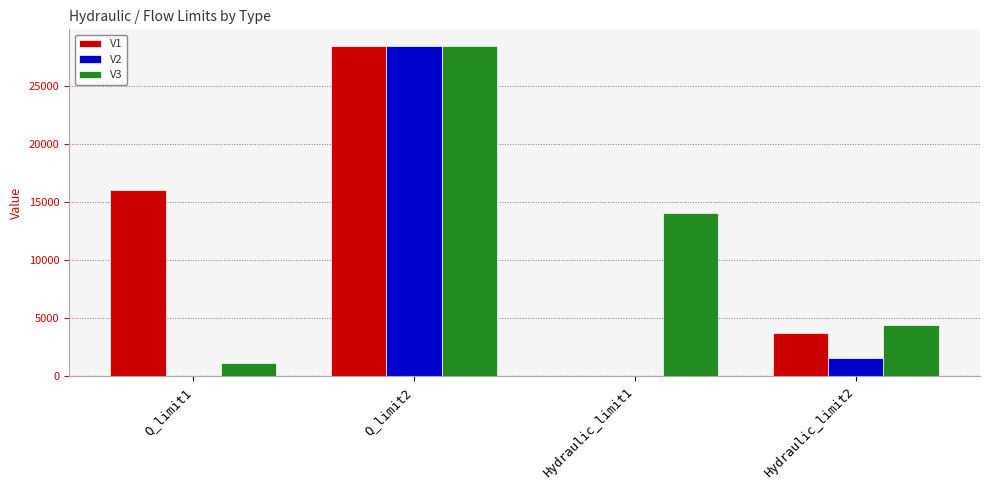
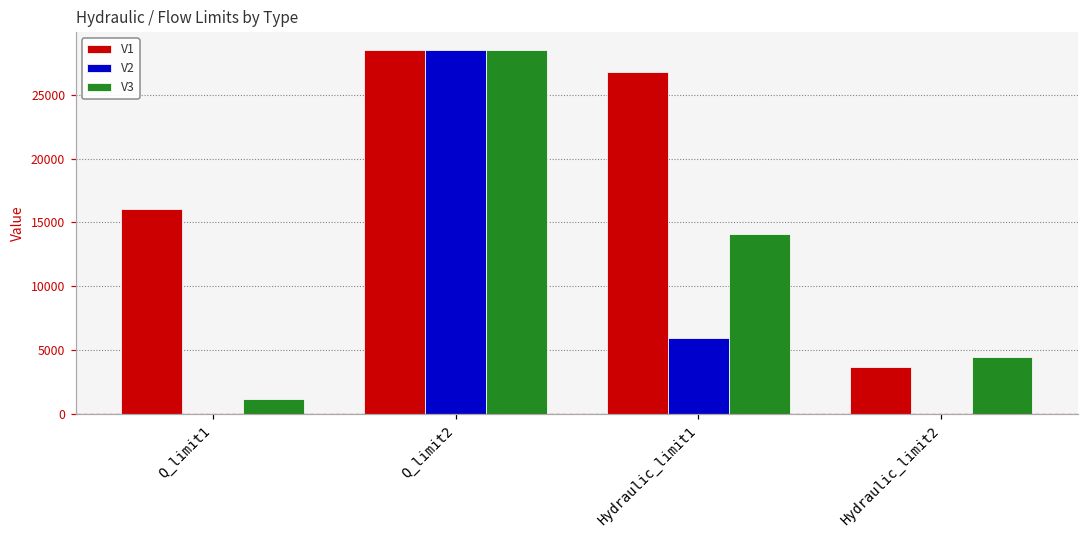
V1, Hydraulic_limit1: 0 -> 26700
V2, Hydraulic_limit1: 0 -> 5900
V2, Hydraulic_limit2: 1600 -> 0
